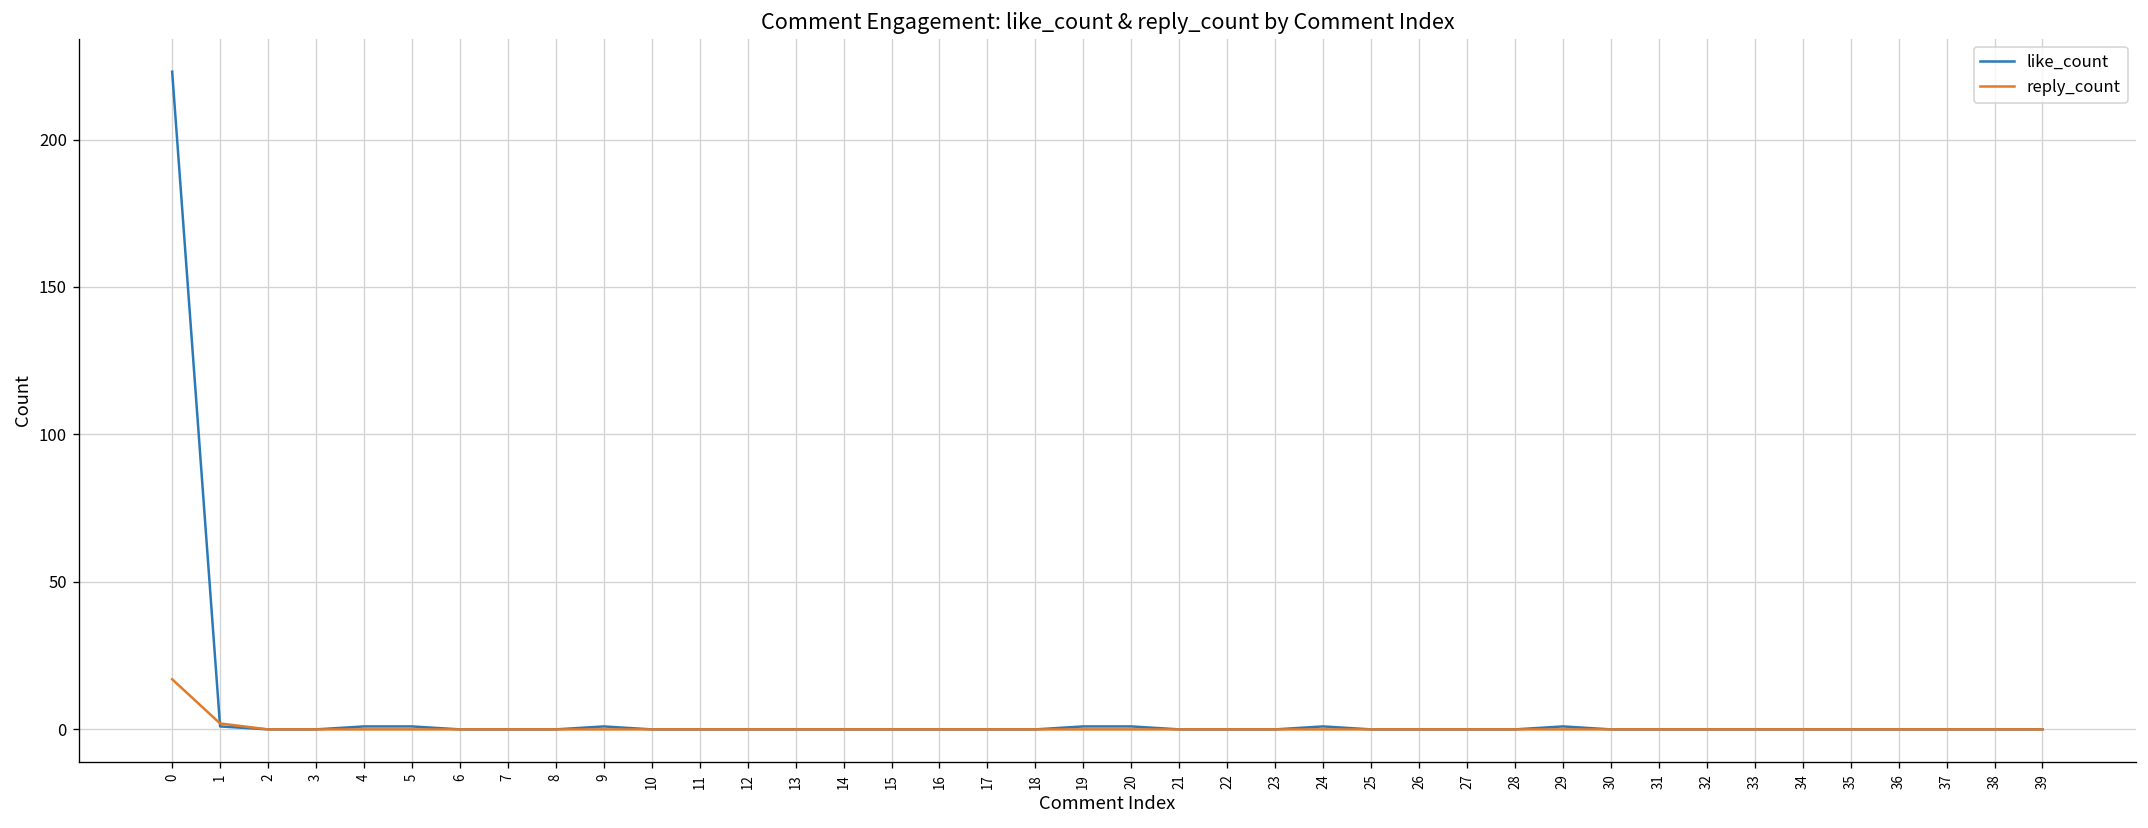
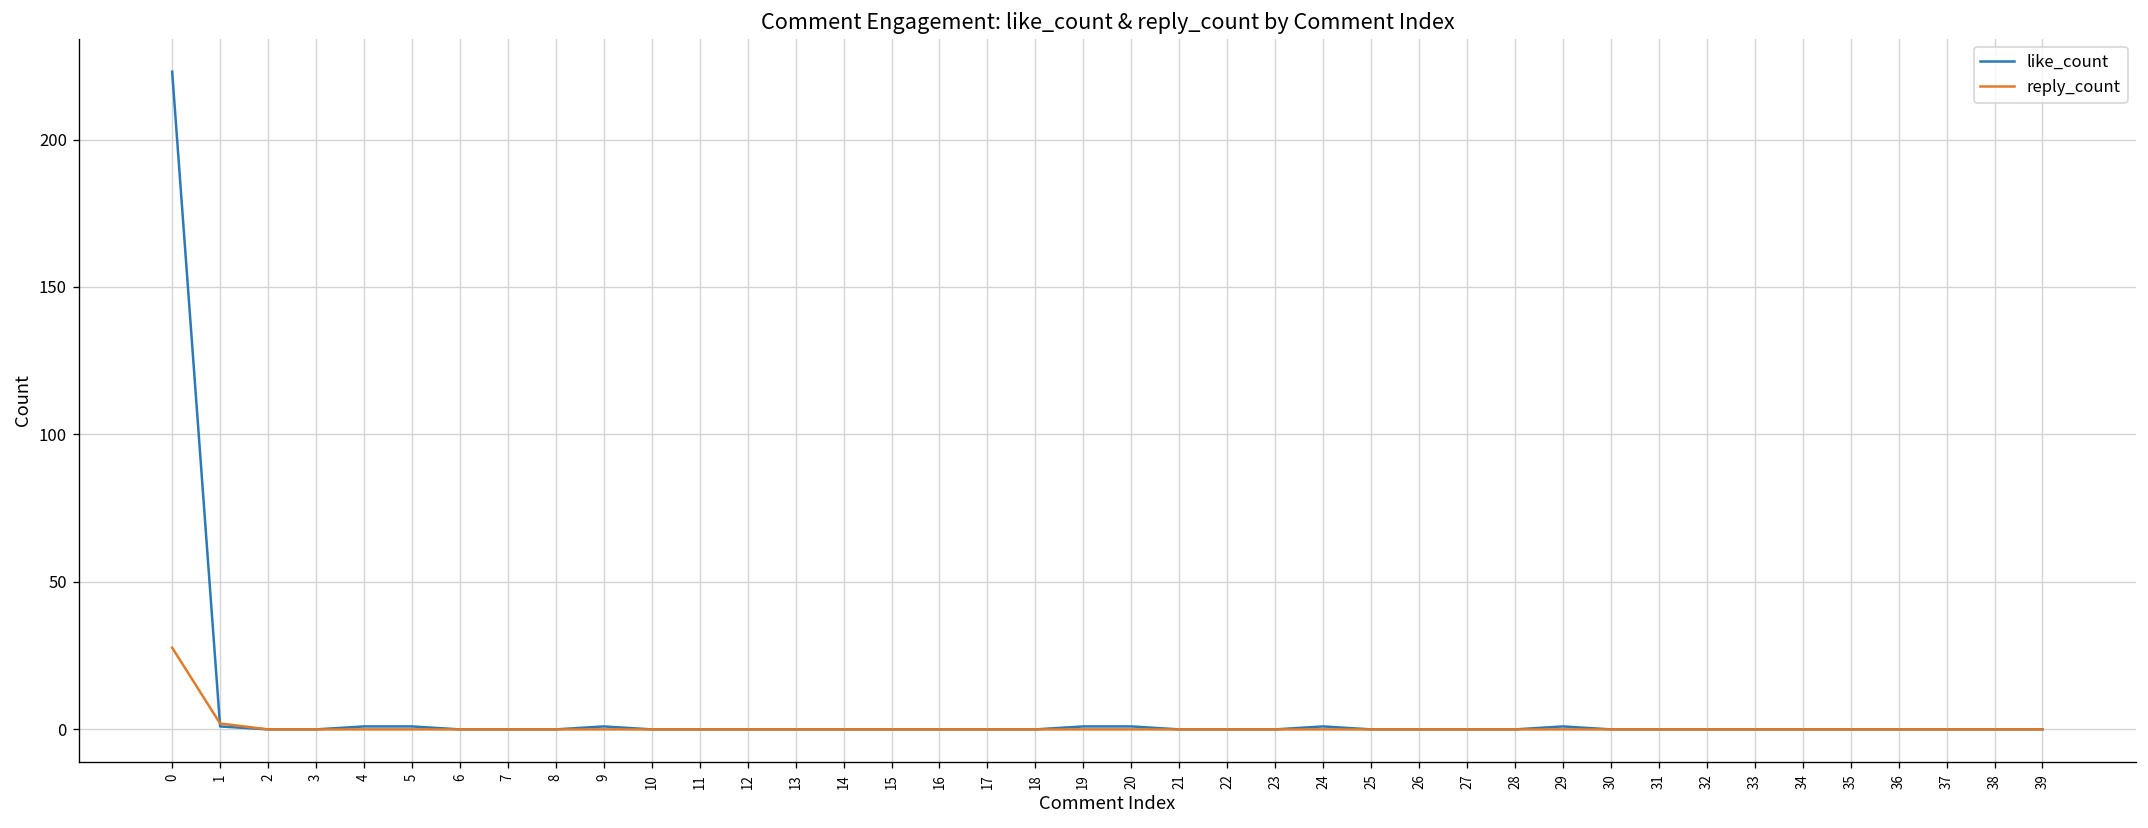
reply_count, 0: 17 -> 28
